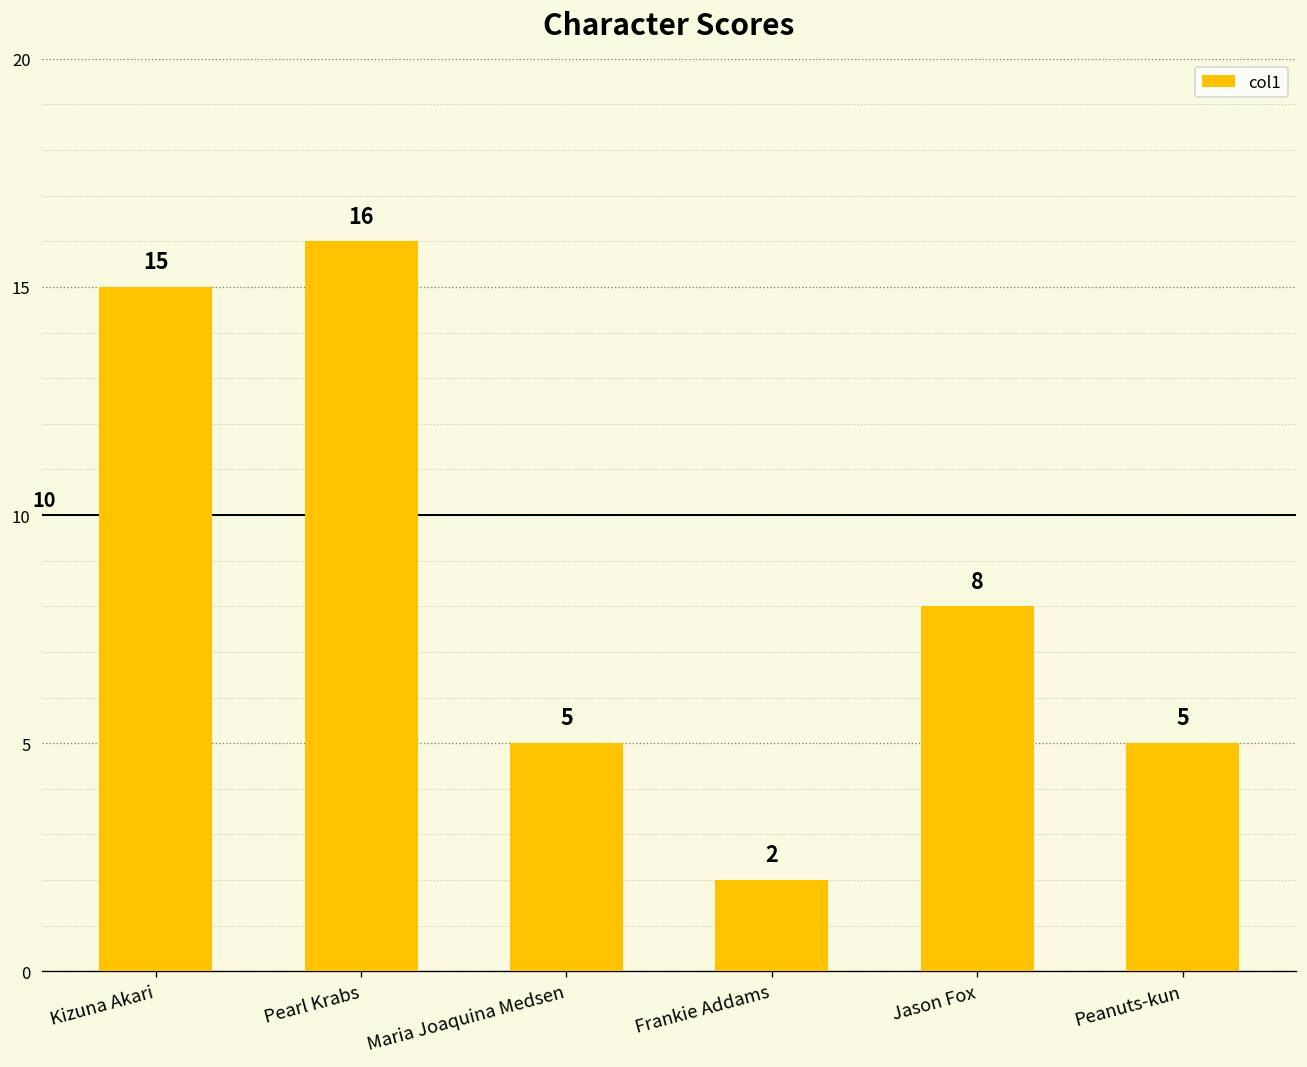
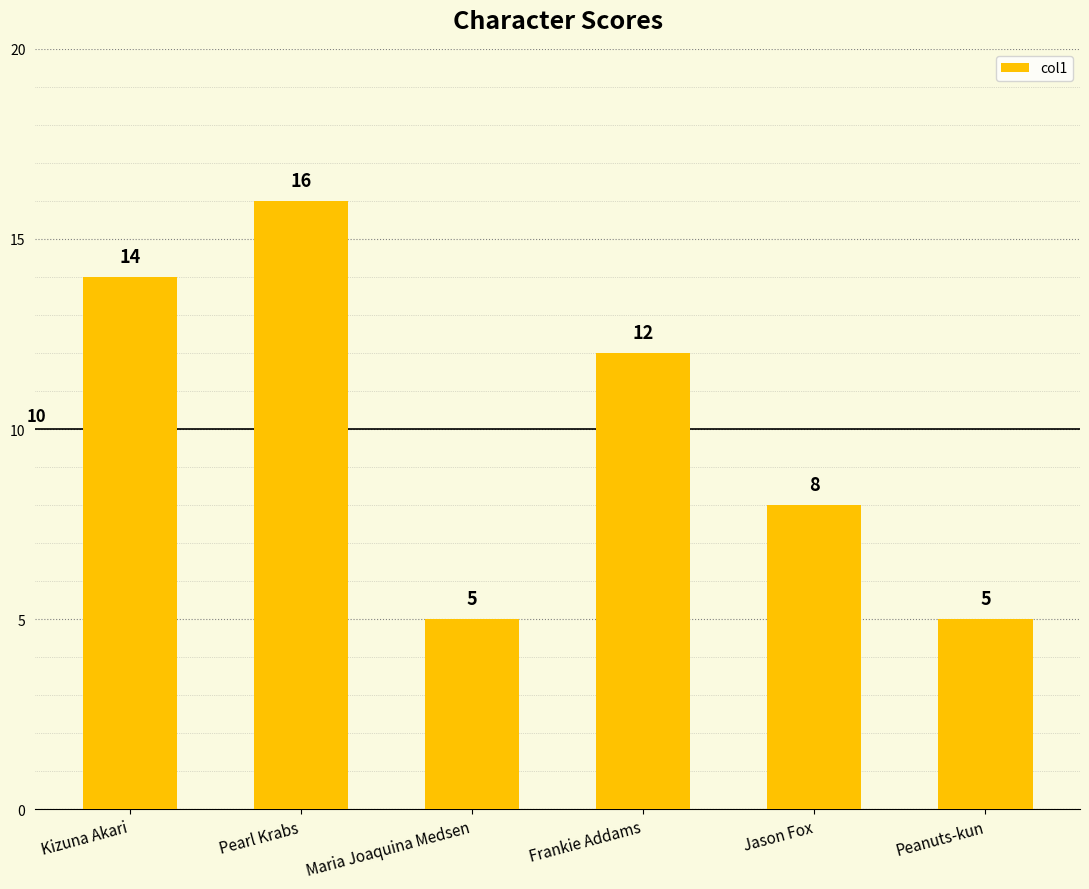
Kizuna Akari: 15 -> 14
Frankie Addams: 2 -> 12
